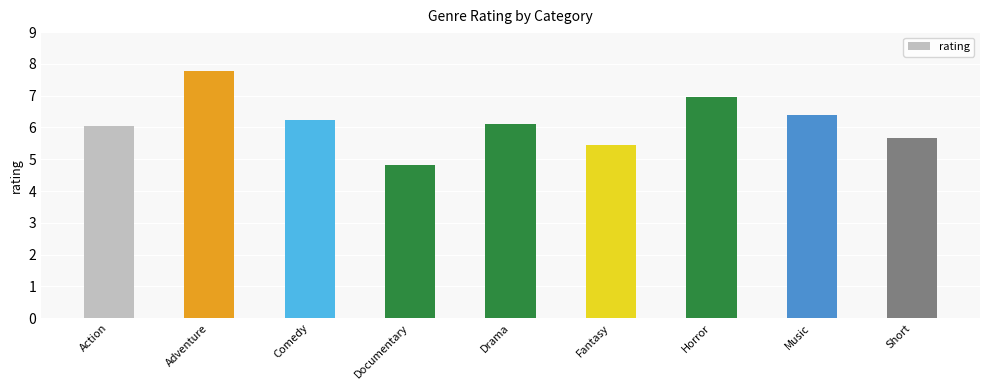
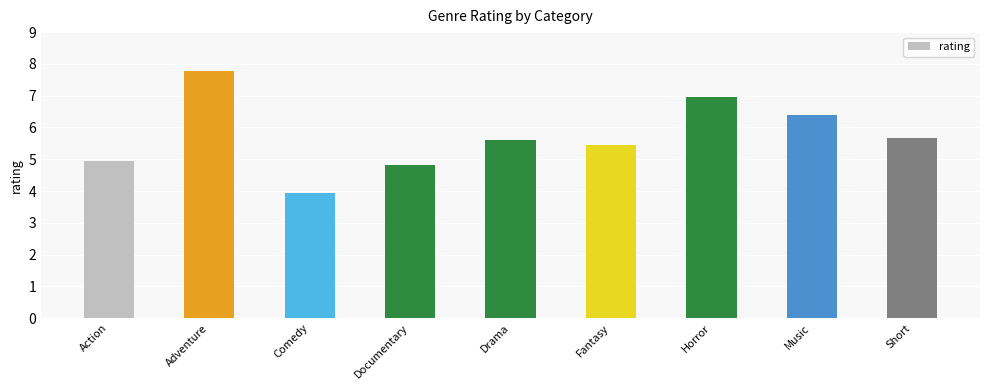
Action: 6.1 -> 4.9
Comedy: 6.2 -> 4.0
Drama: 6.1 -> 5.6
